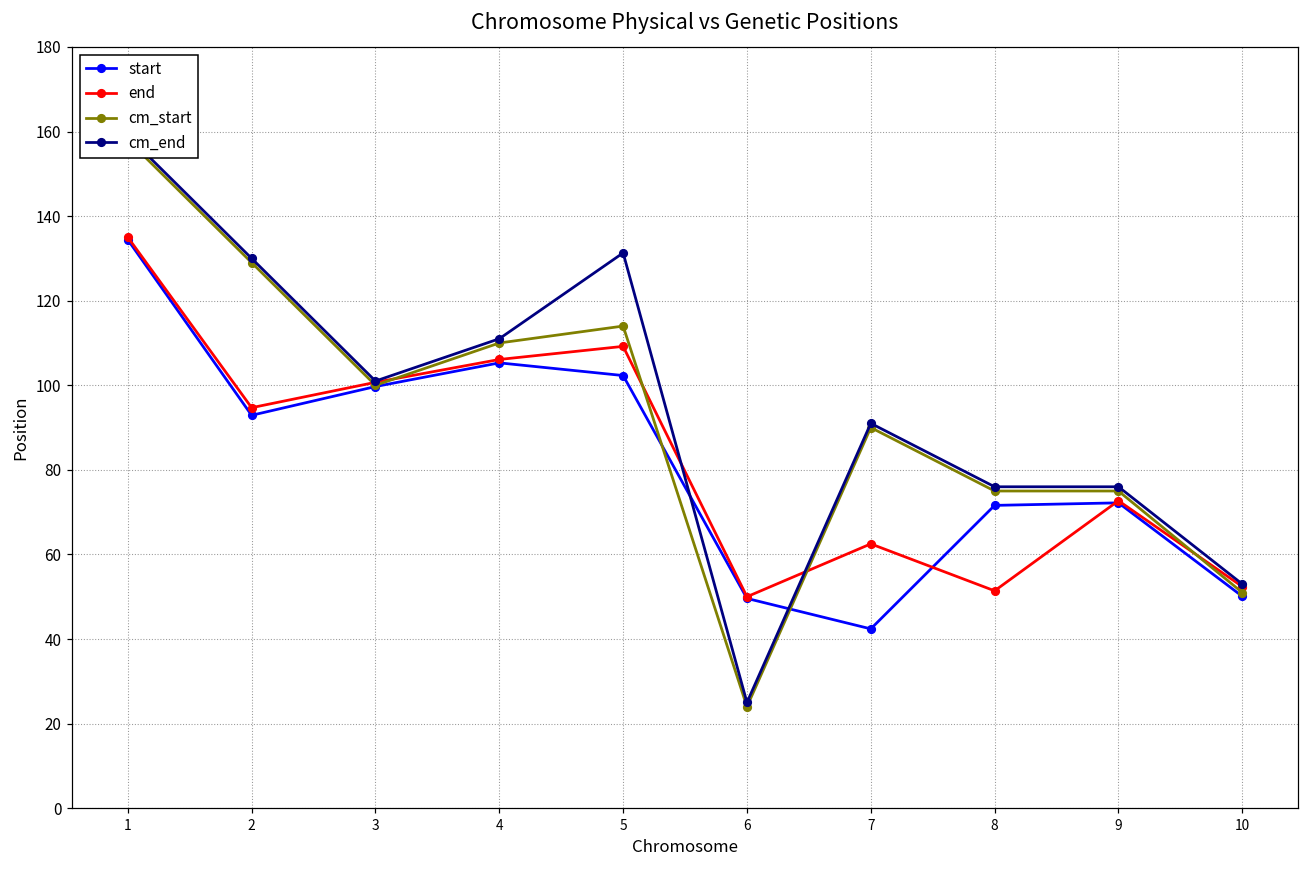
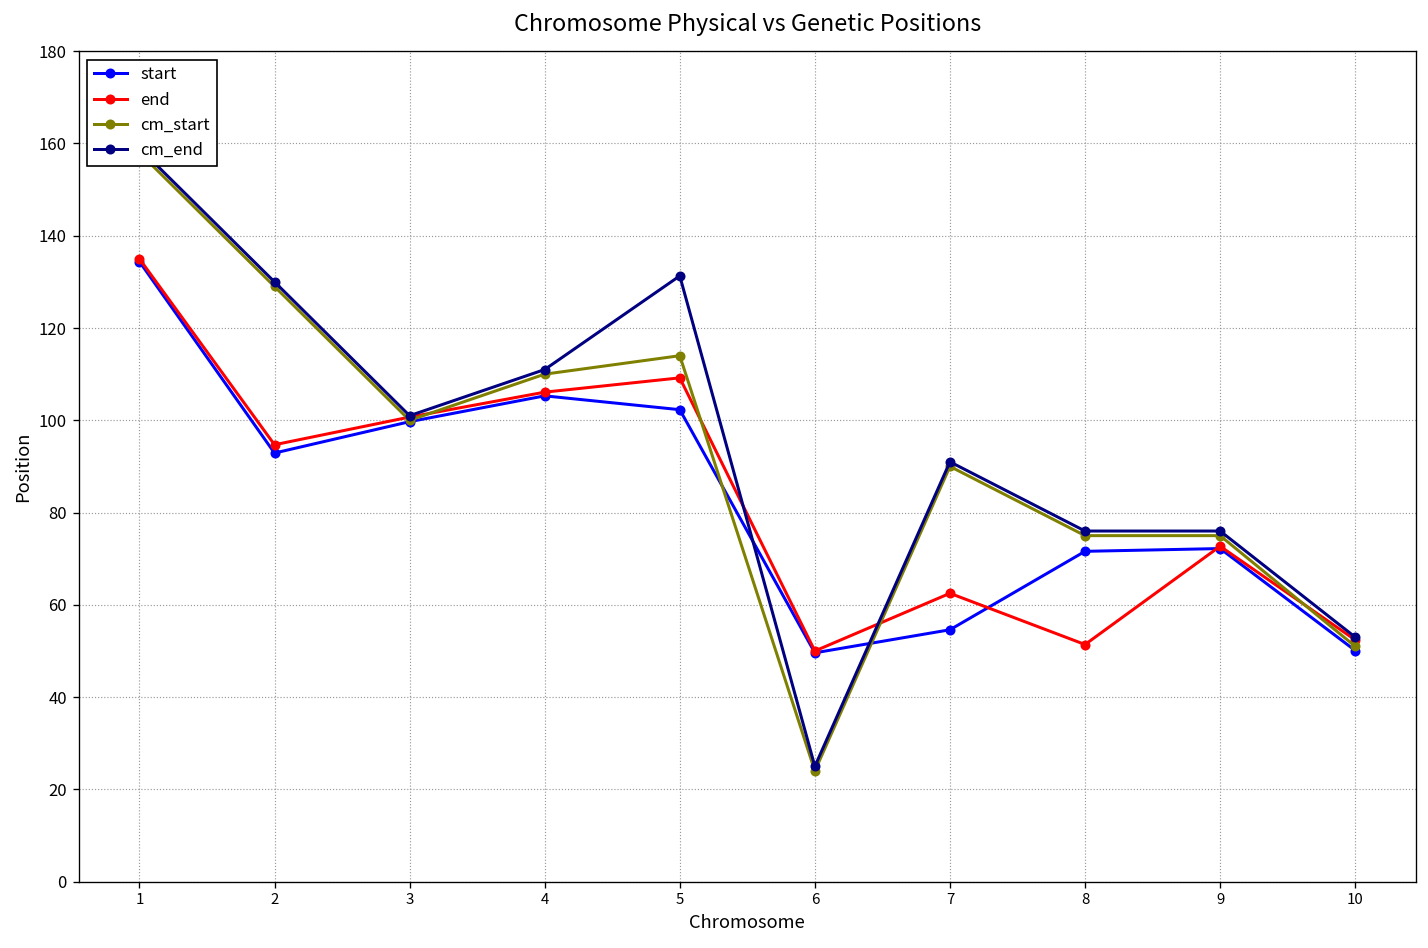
start, 7: 42 -> 55
